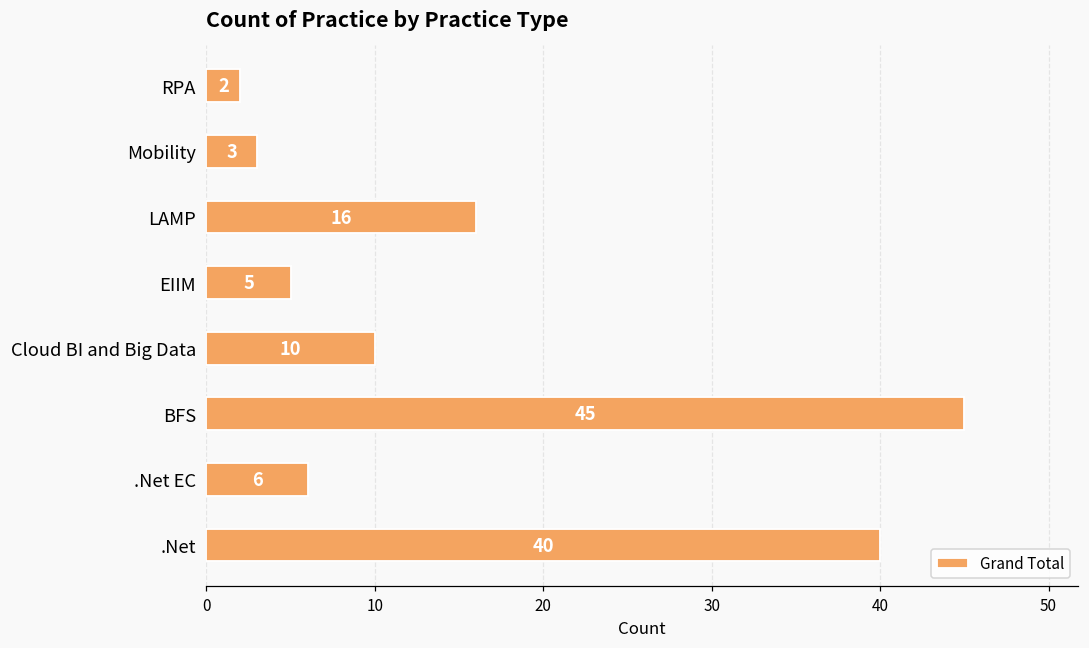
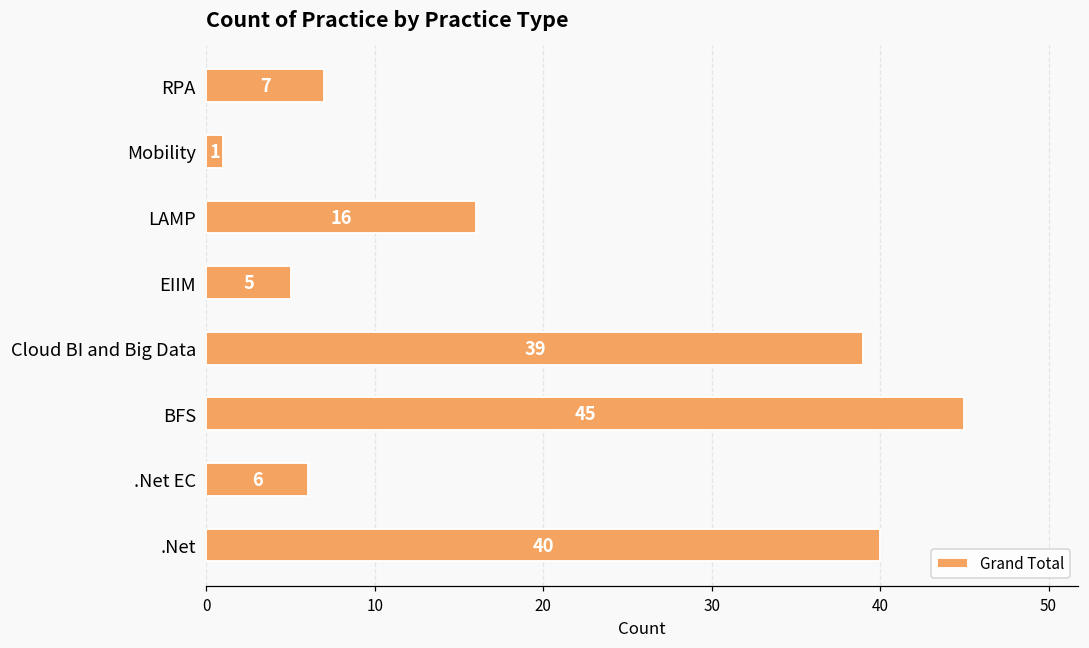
RPA: 2 -> 7
Mobility: 3 -> 1
Cloud BI and Big Data: 10 -> 39
